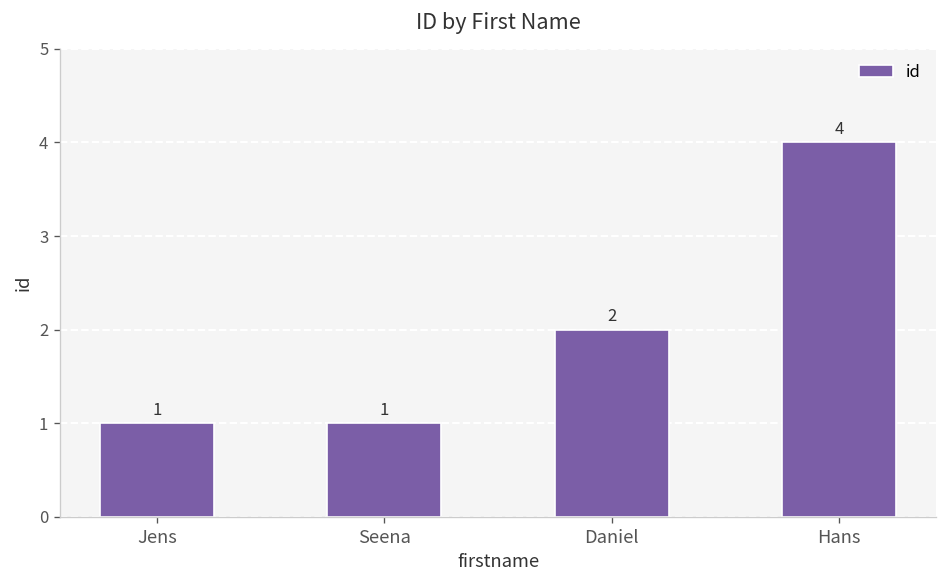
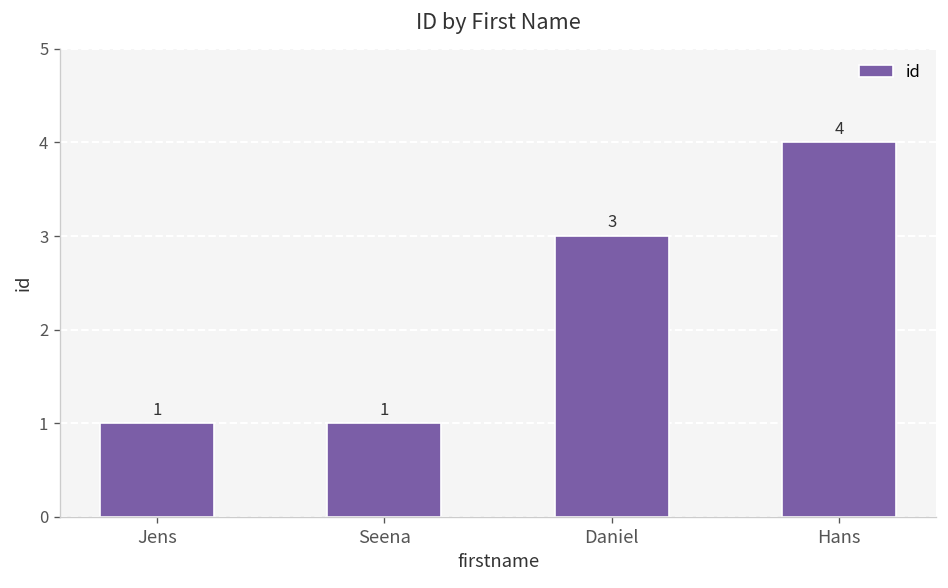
Daniel: 2 -> 3
